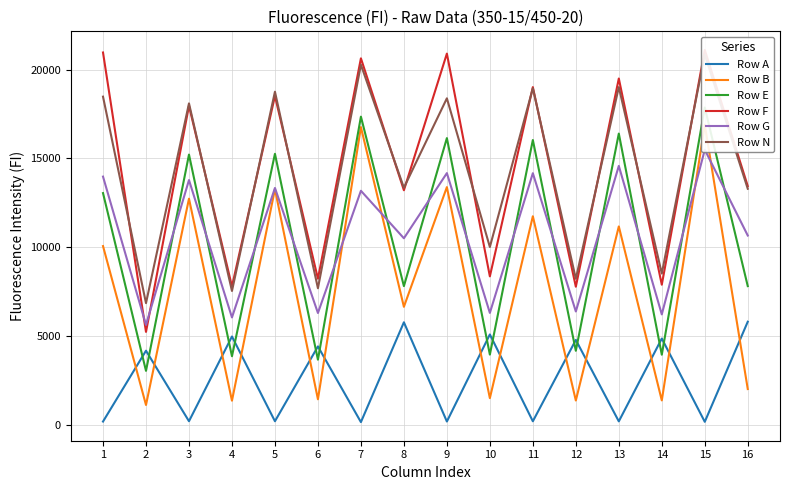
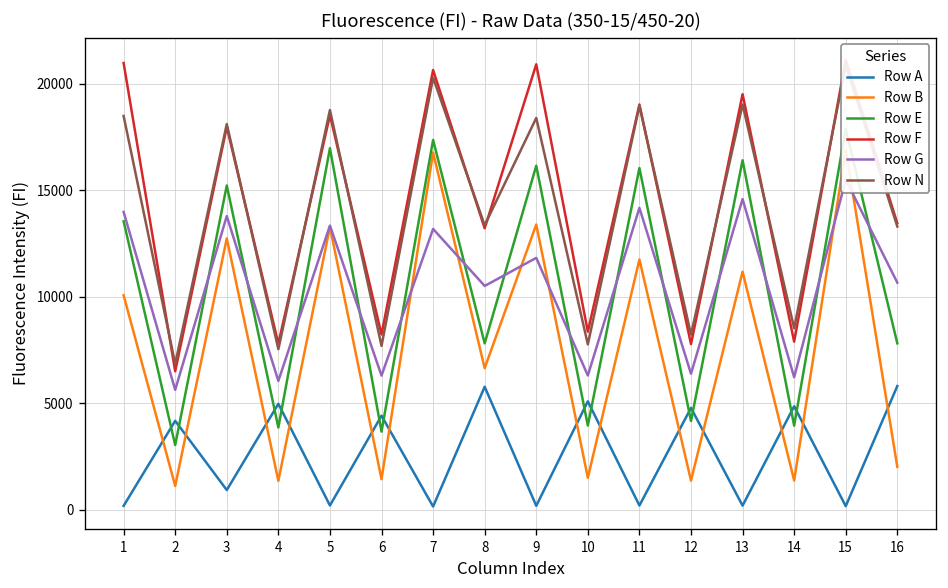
Row E, 1: 13000 -> 13500
Row F, 2: 5200 -> 6500
Row A, 3: 200 -> 900
Row E, 5: 15300 -> 17000
Row G, 9: 14200 -> 11800
Row N, 10: 10000 -> 7800
